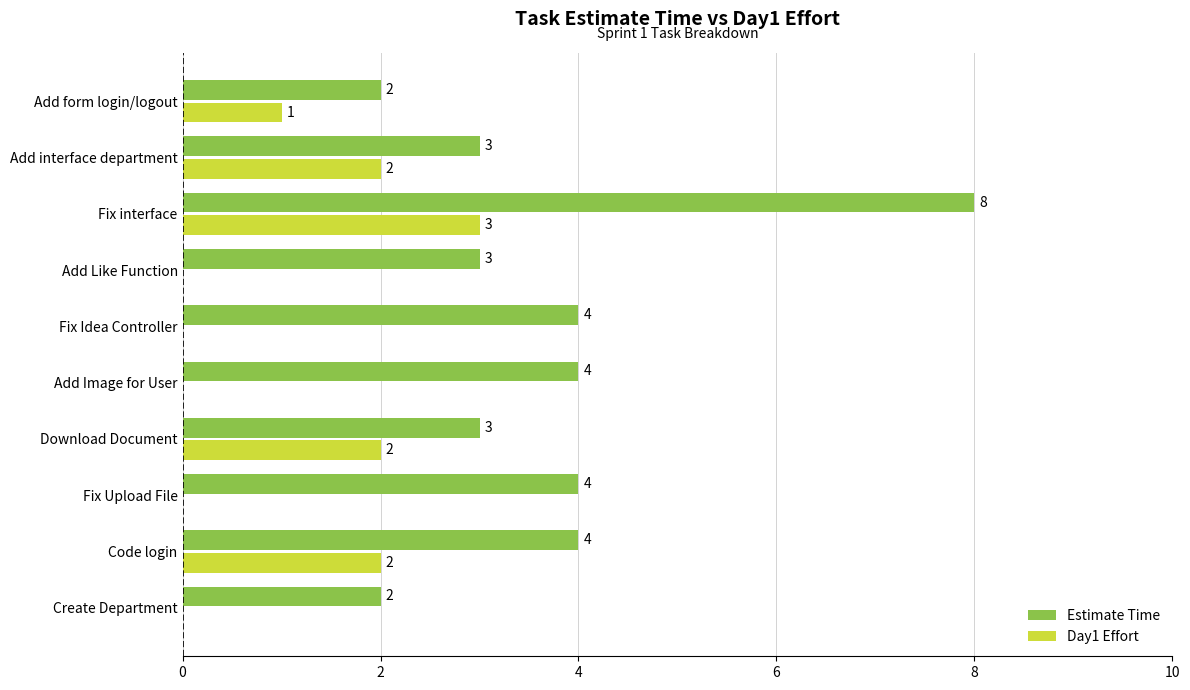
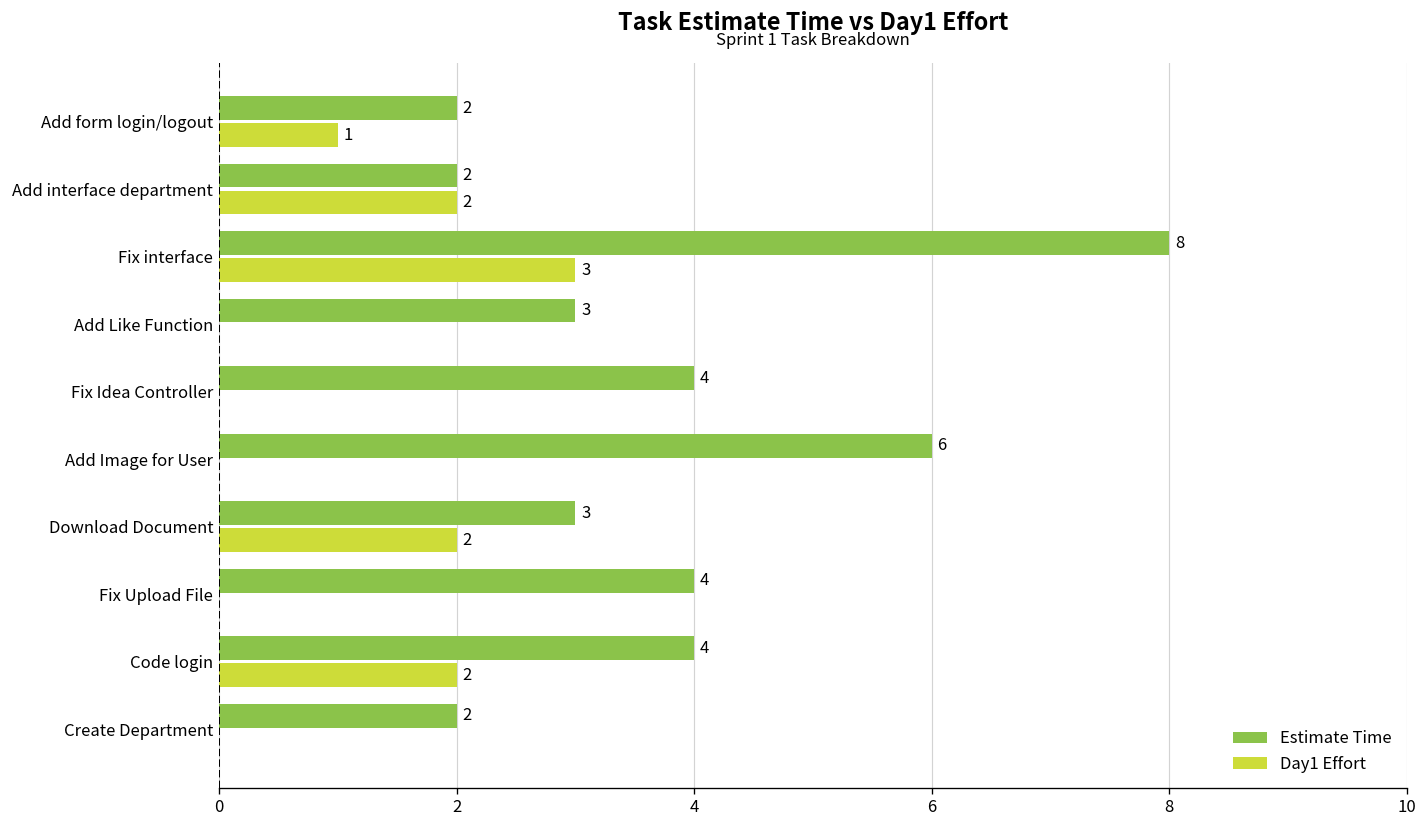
Estimate Time, Add interface department: 3 -> 2
Estimate Time, Add Image for User: 4 -> 6
